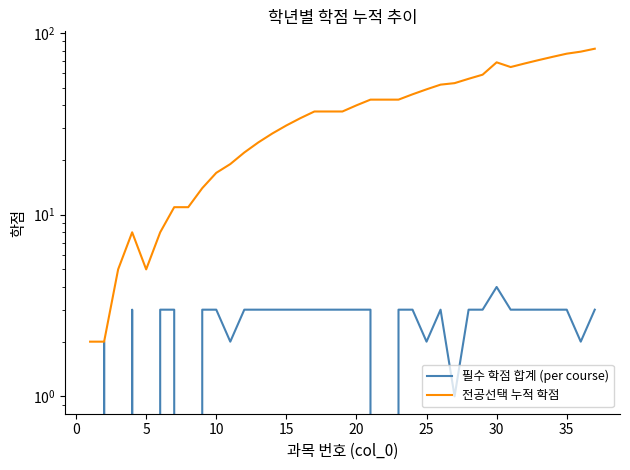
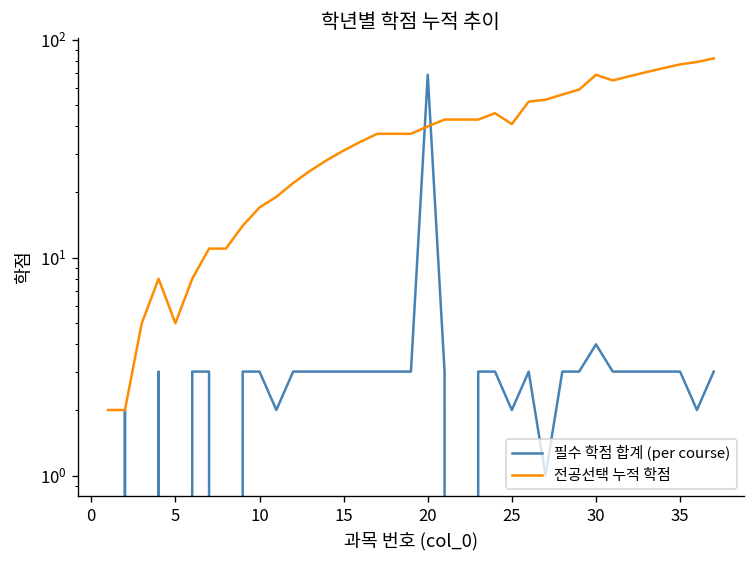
필수 학점 합계 (per course), 20: 3 -> 69
전공선택 누적 학점, 25: 49 -> 41
